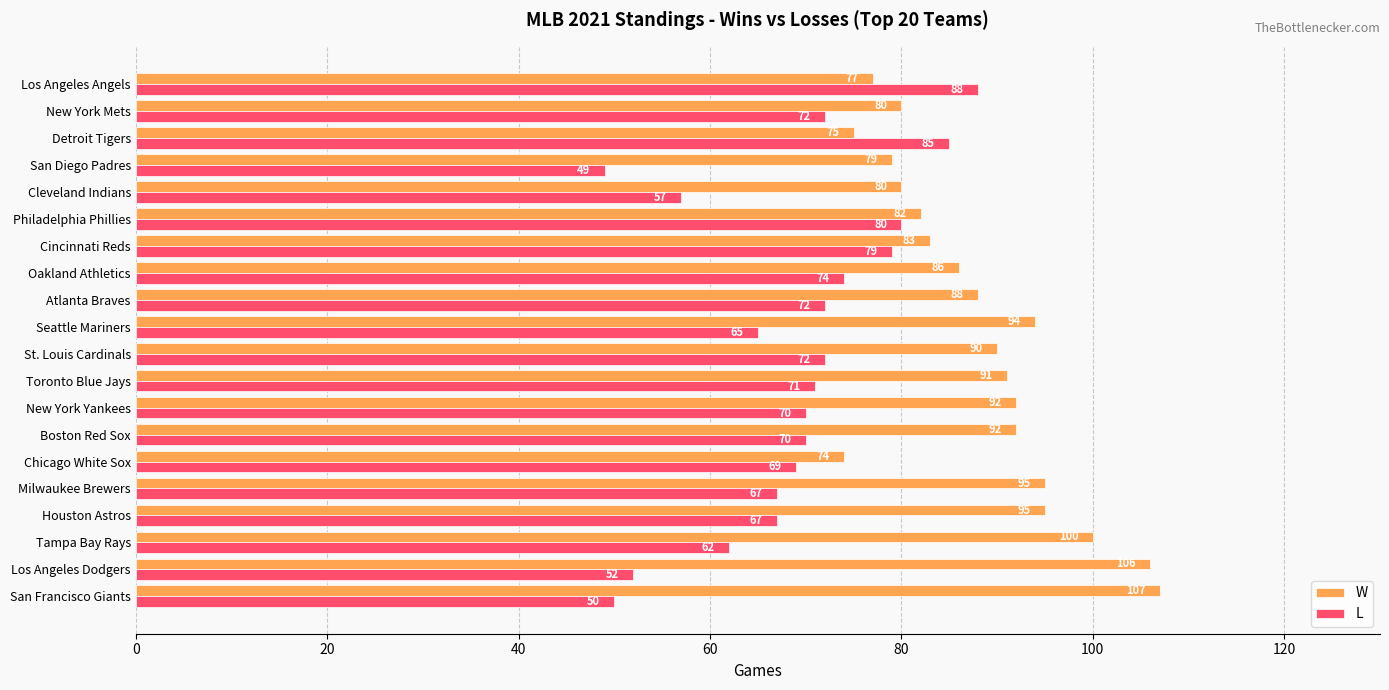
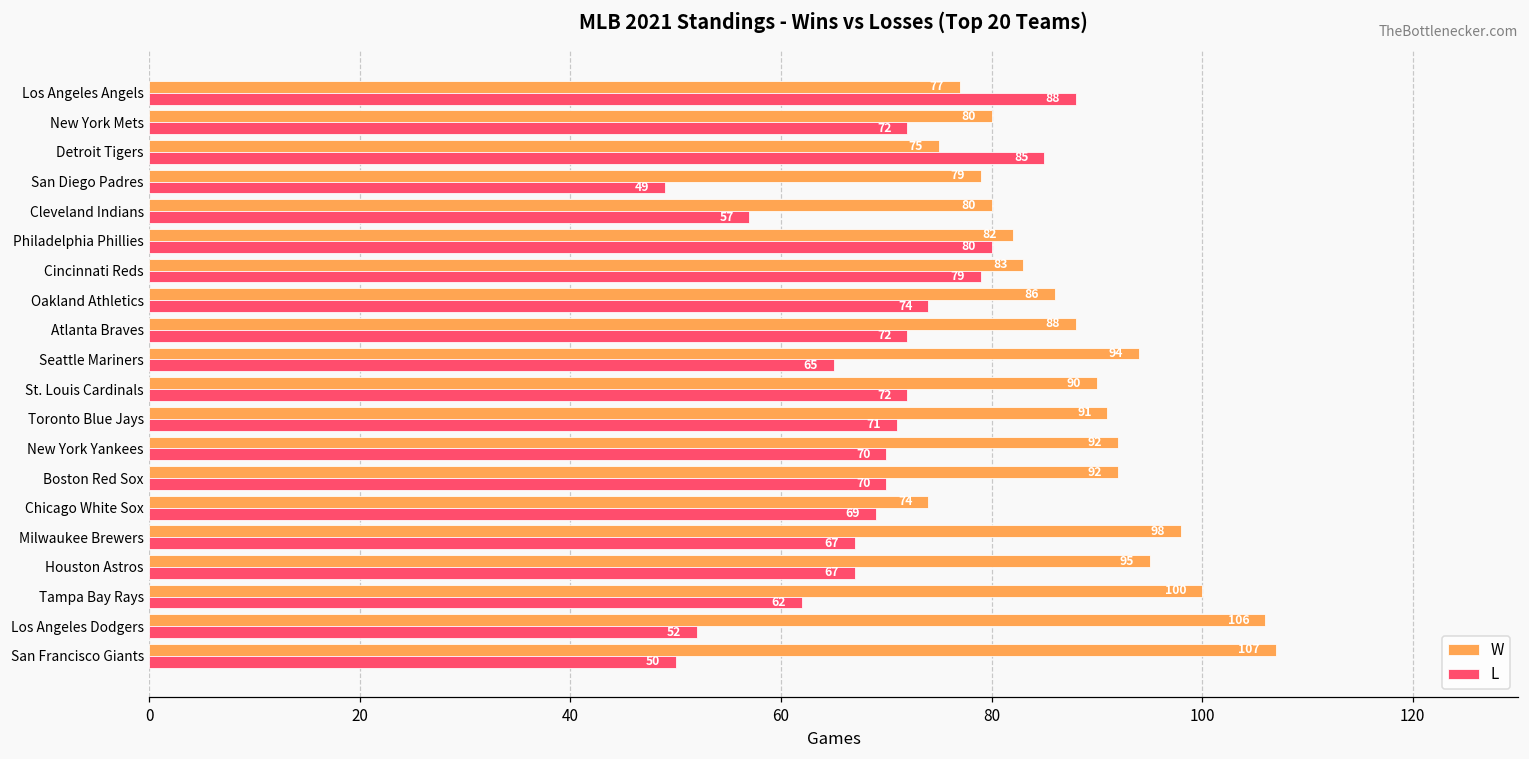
W, Milwaukee Brewers: 95 -> 98
